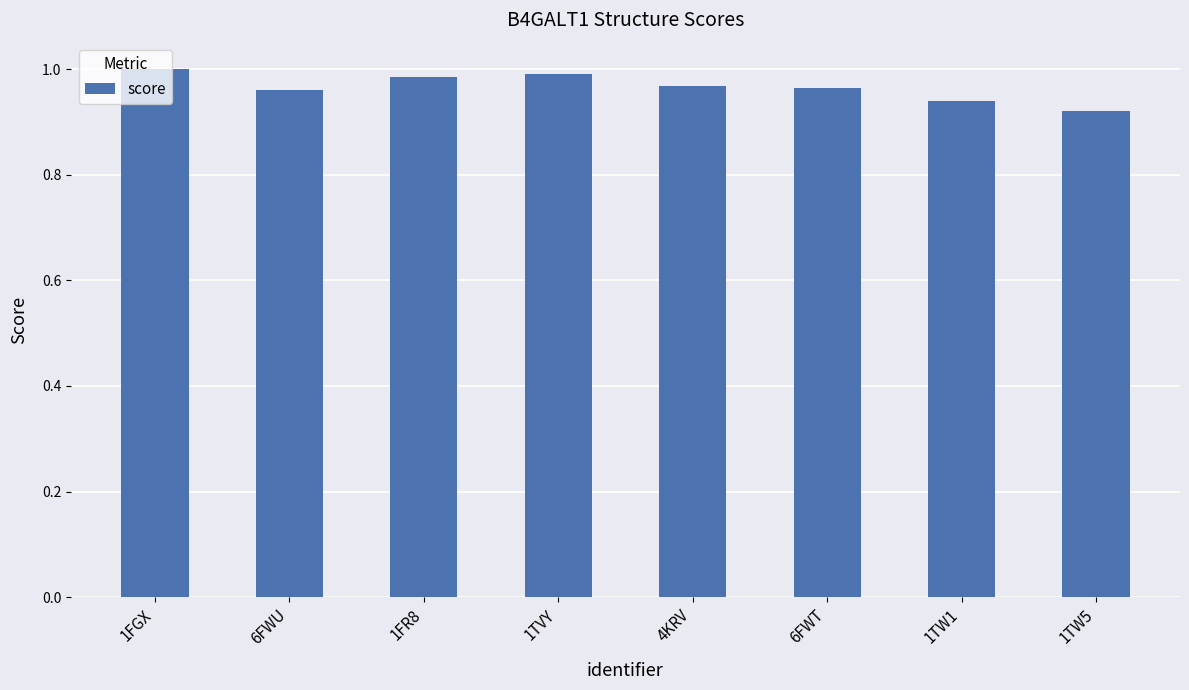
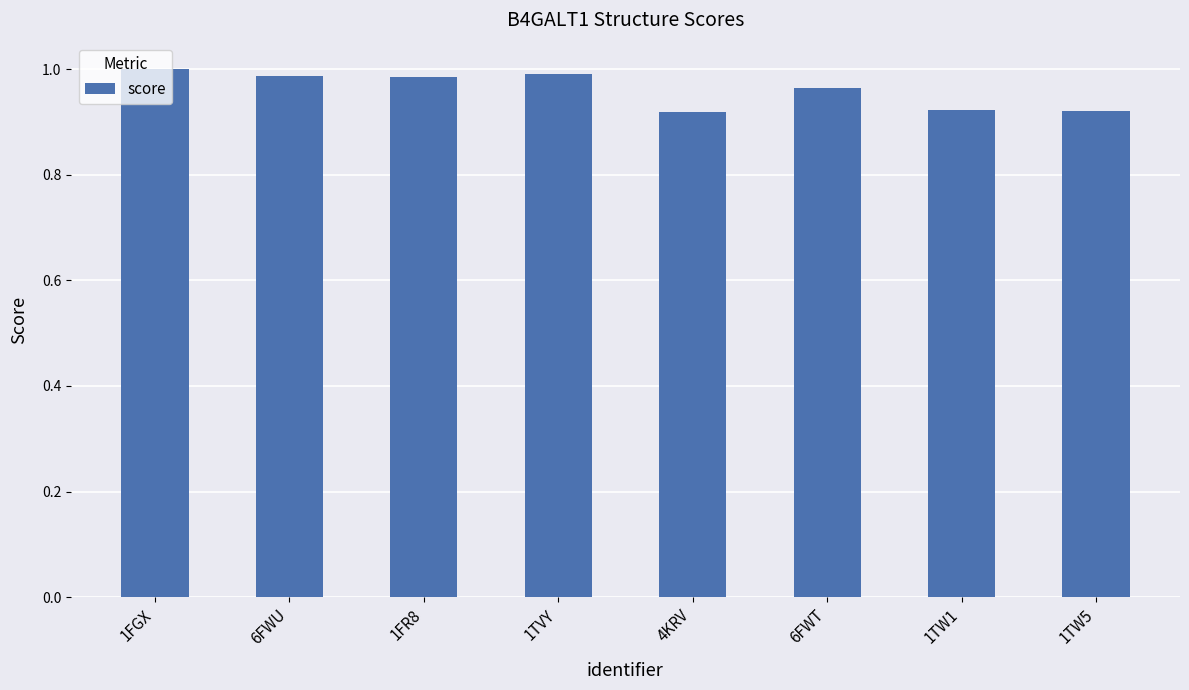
6FWU: 0.96 -> 0.99
4KRV: 0.97 -> 0.92
1TW1: 0.94 -> 0.92
